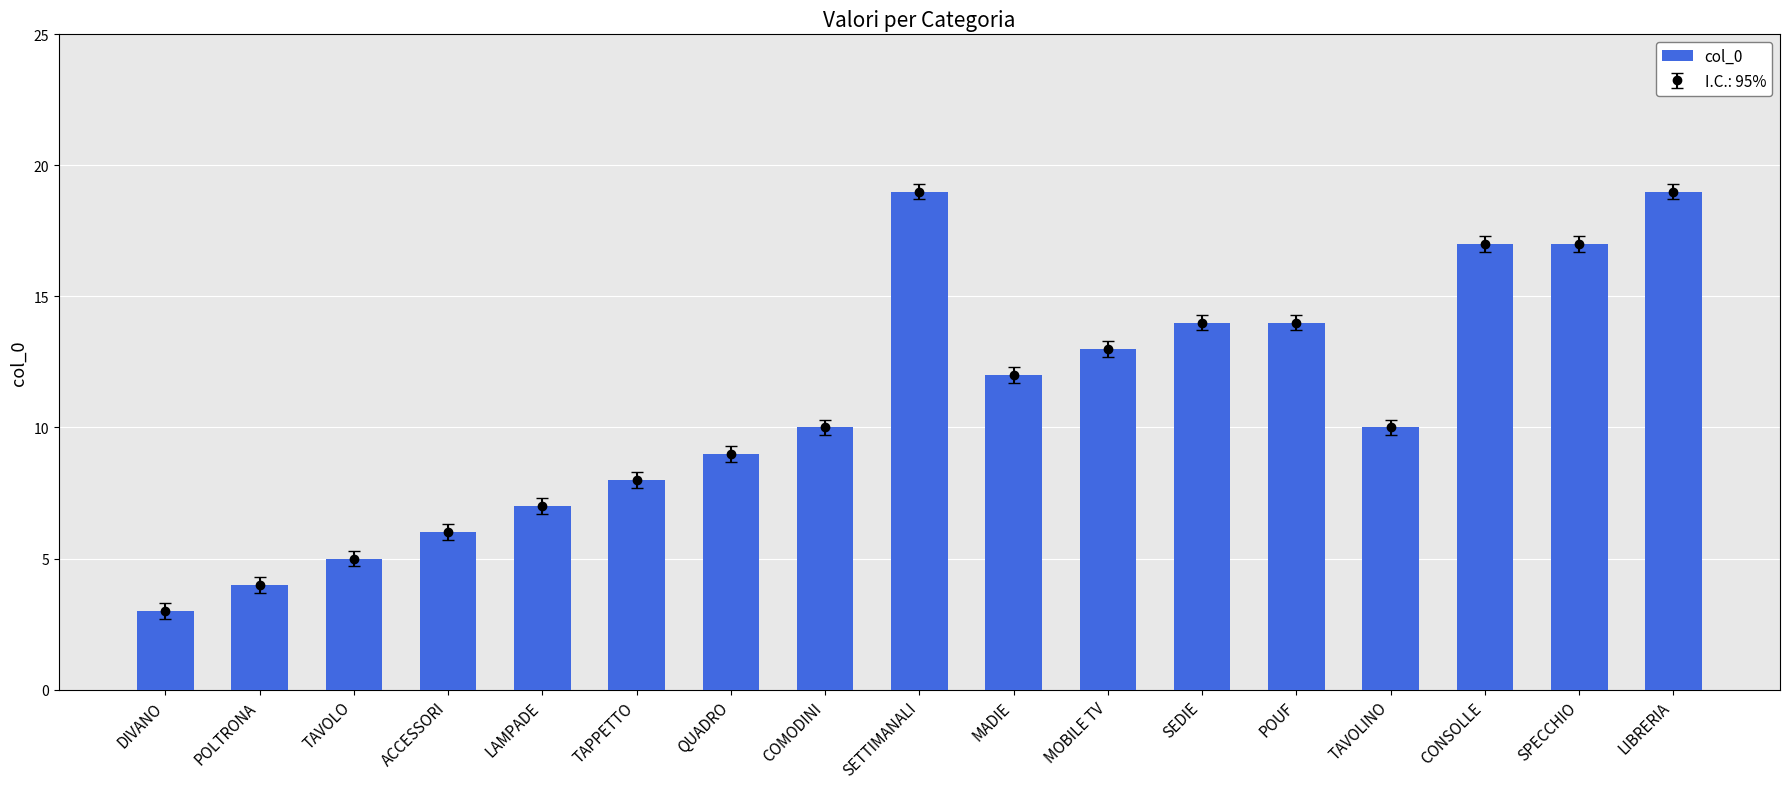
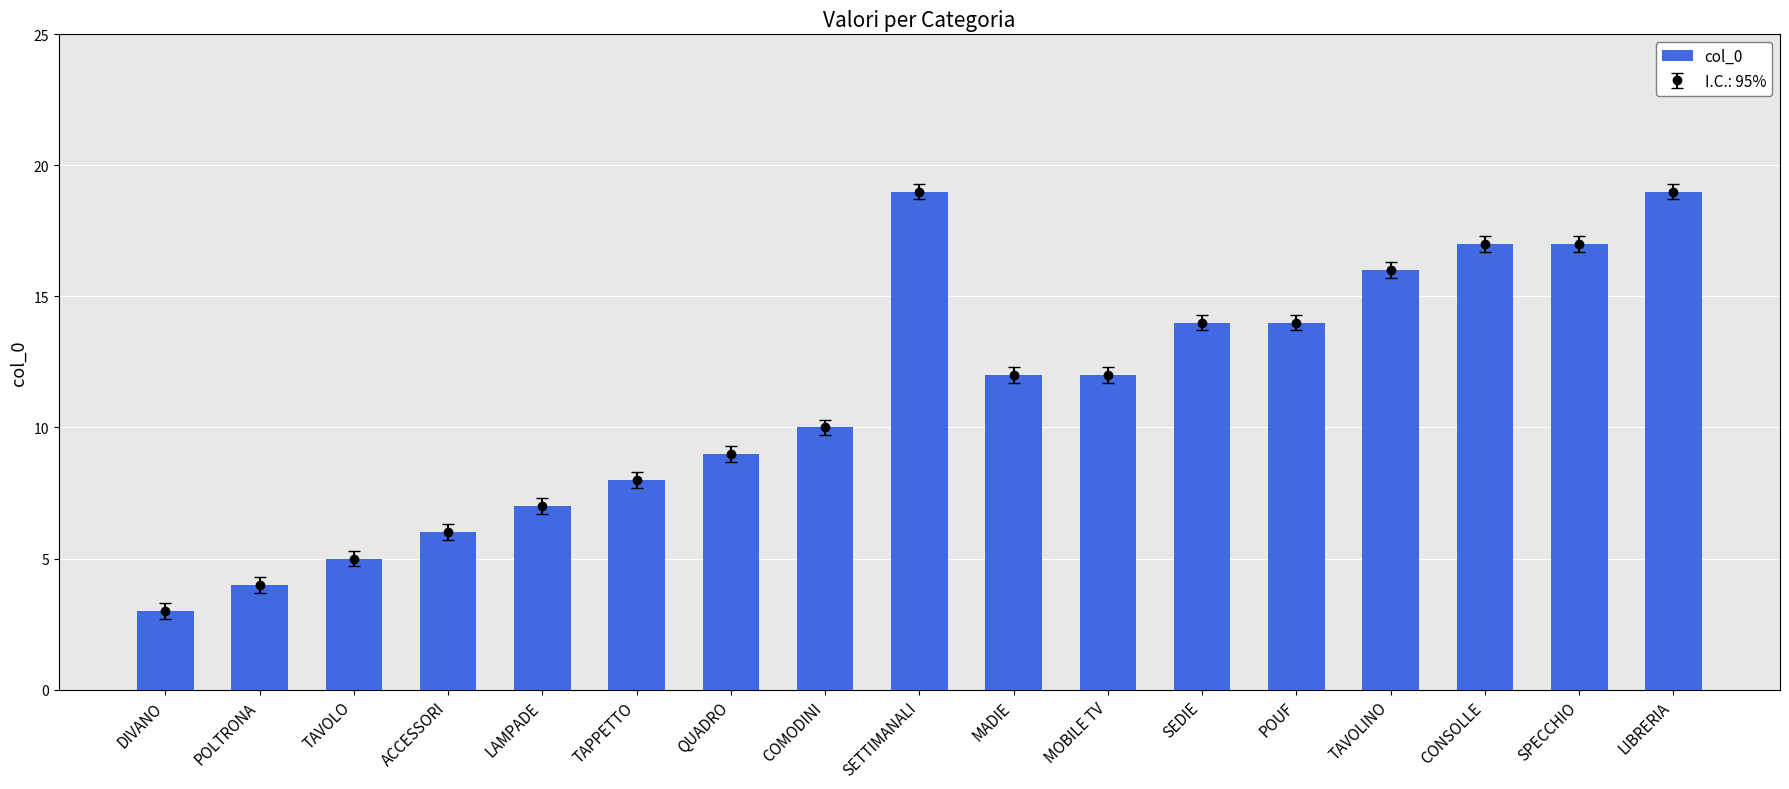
col_0, MOBILE TV: 13 -> 12
col_0, TAVOLINO: 10 -> 16
